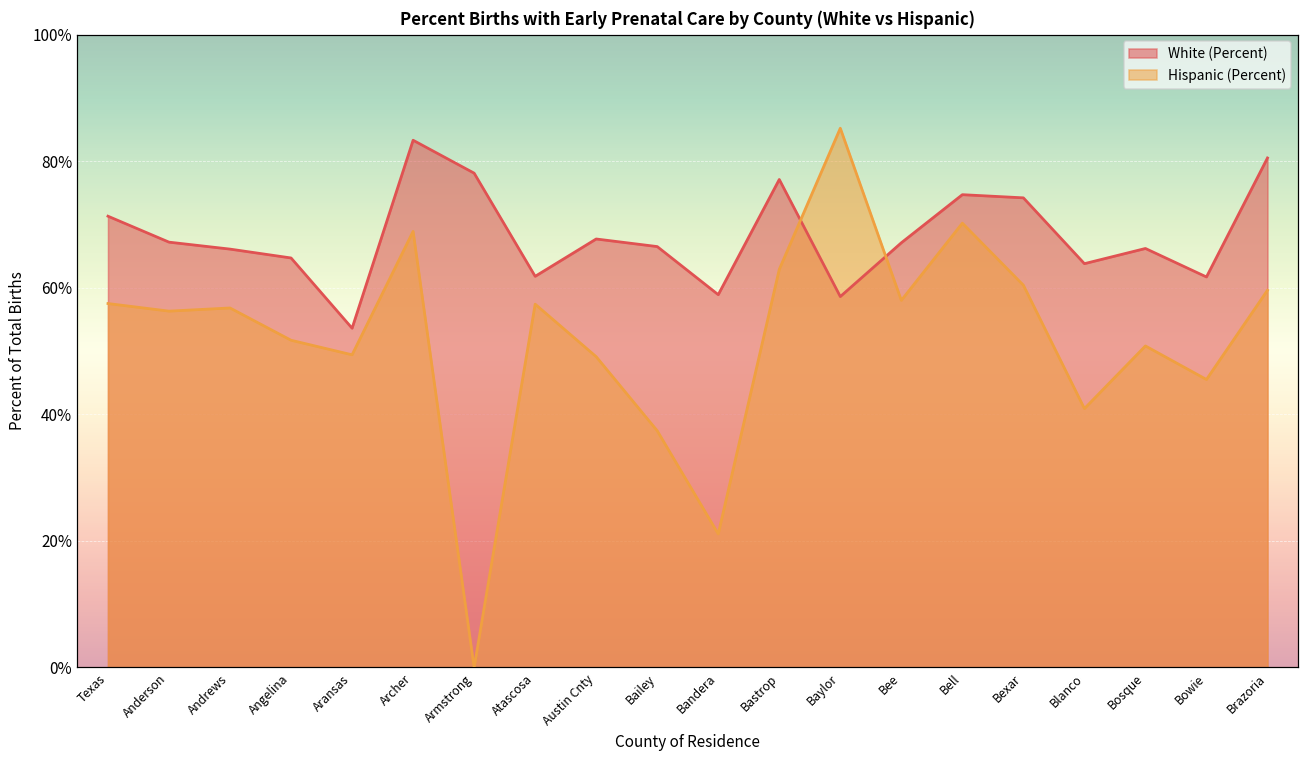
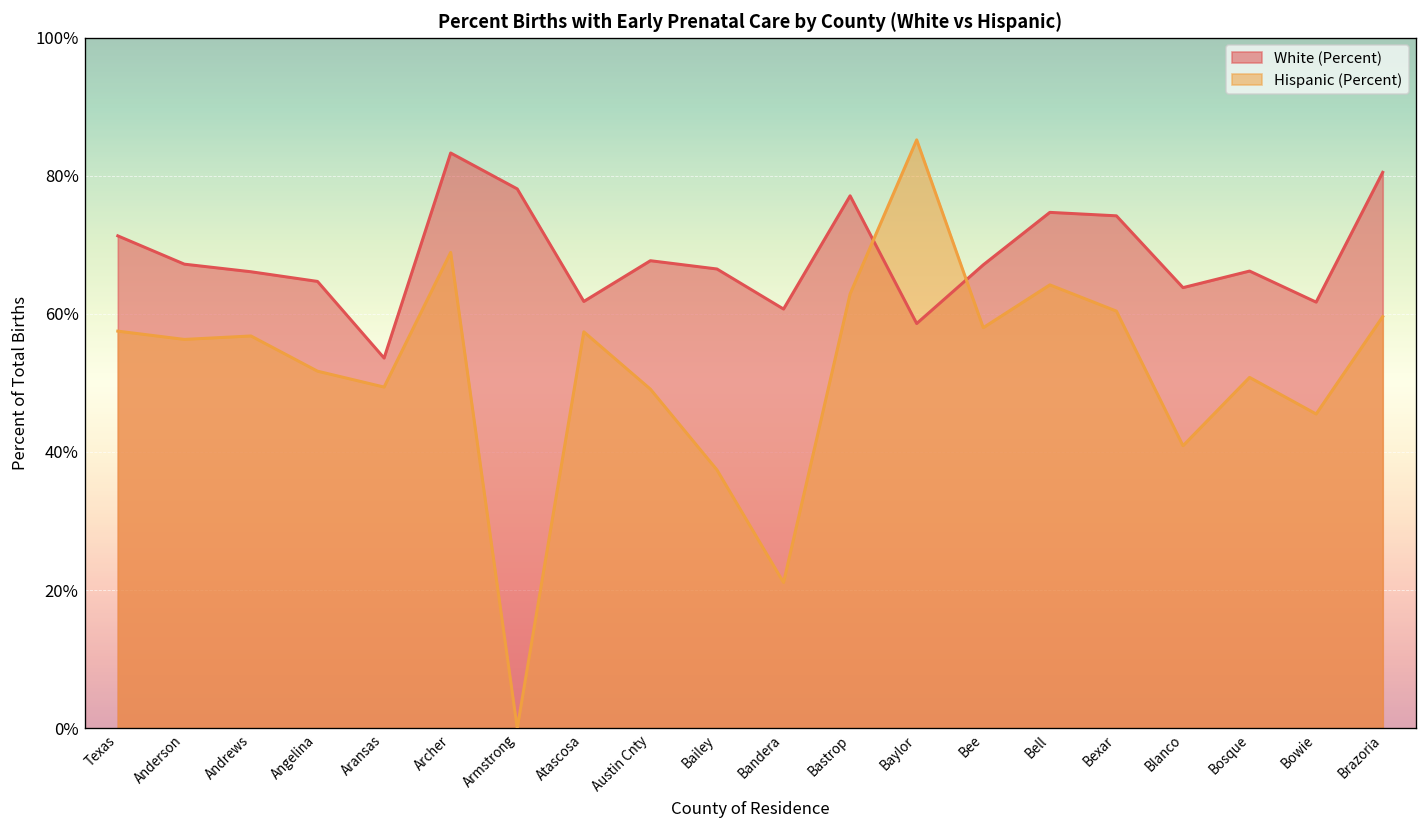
White (Percent), Bandera: 59% -> 61%
Hispanic (Percent), Bell: 70% -> 64%
